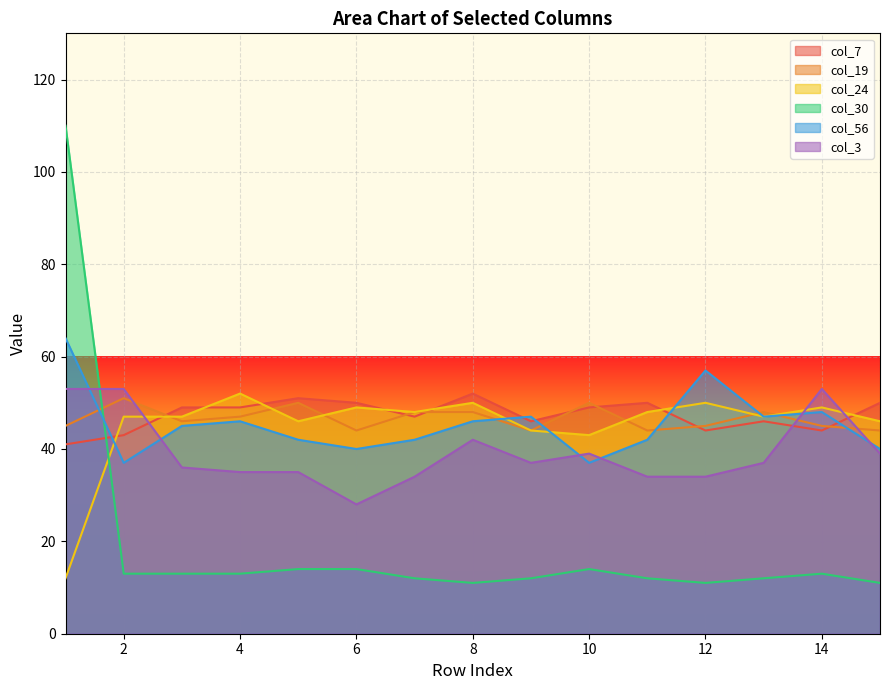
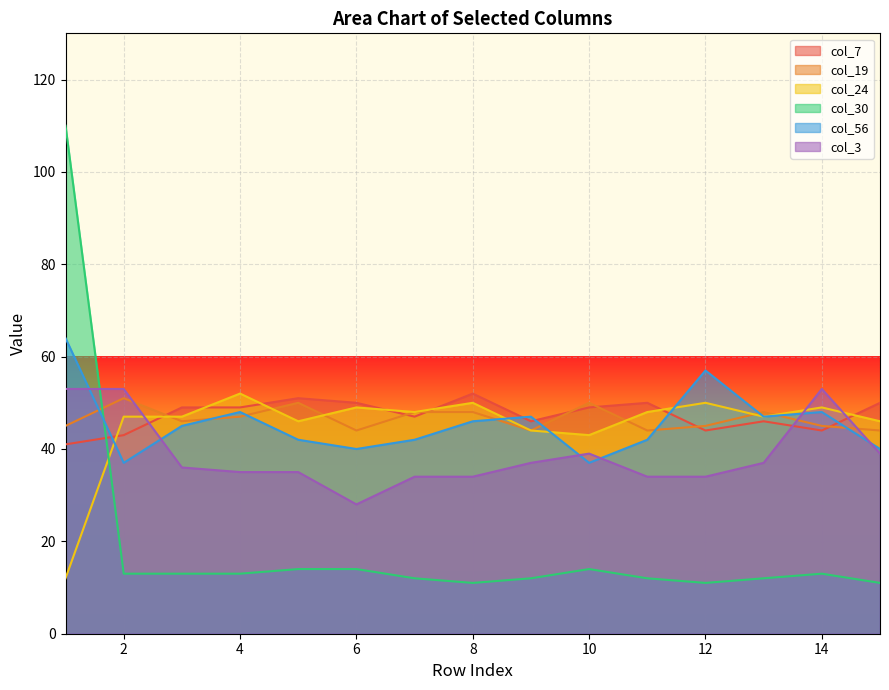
col_56, 4: 46 -> 48
col_3, 8: 42 -> 34
